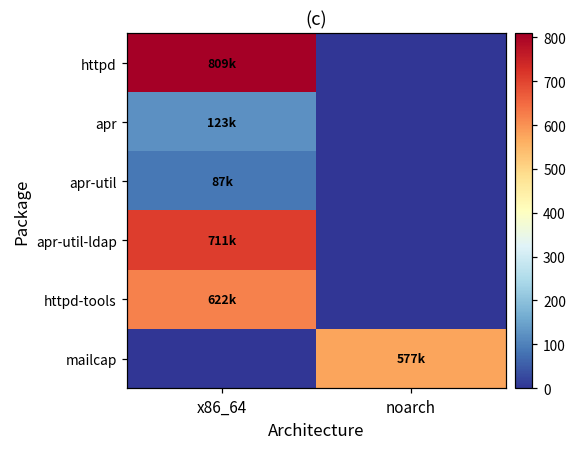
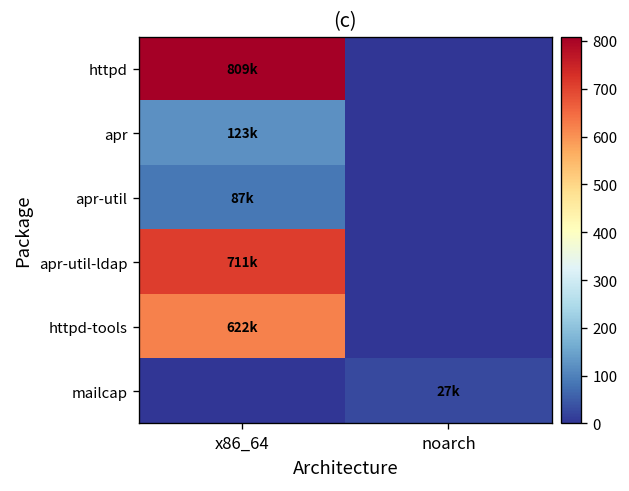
mailcap, noarch: 577k -> 27k
